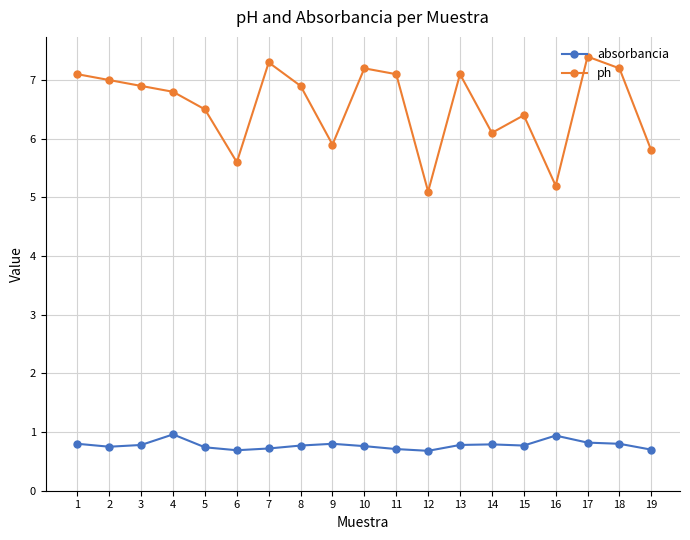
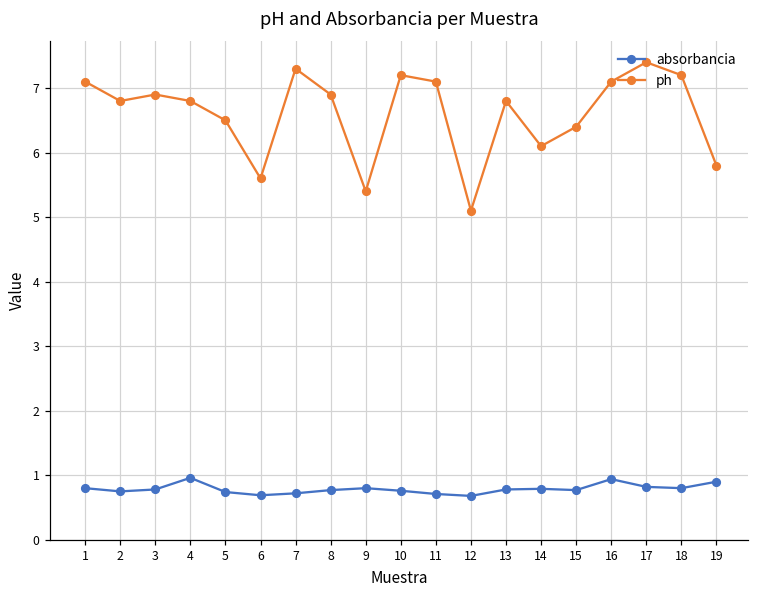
ph, 2: 7.0 -> 6.8
ph, 9: 5.9 -> 5.4
ph, 13: 7.1 -> 6.8
ph, 16: 5.2 -> 7.1
absorbancia, 19: 0.7 -> 0.9
